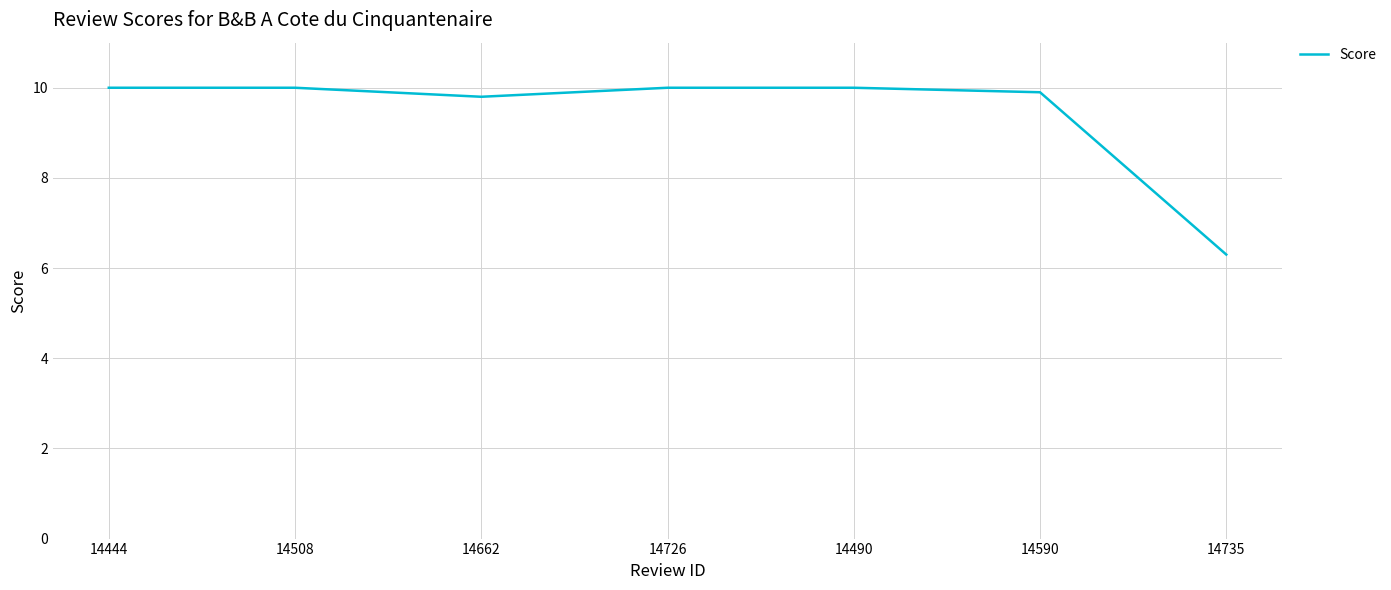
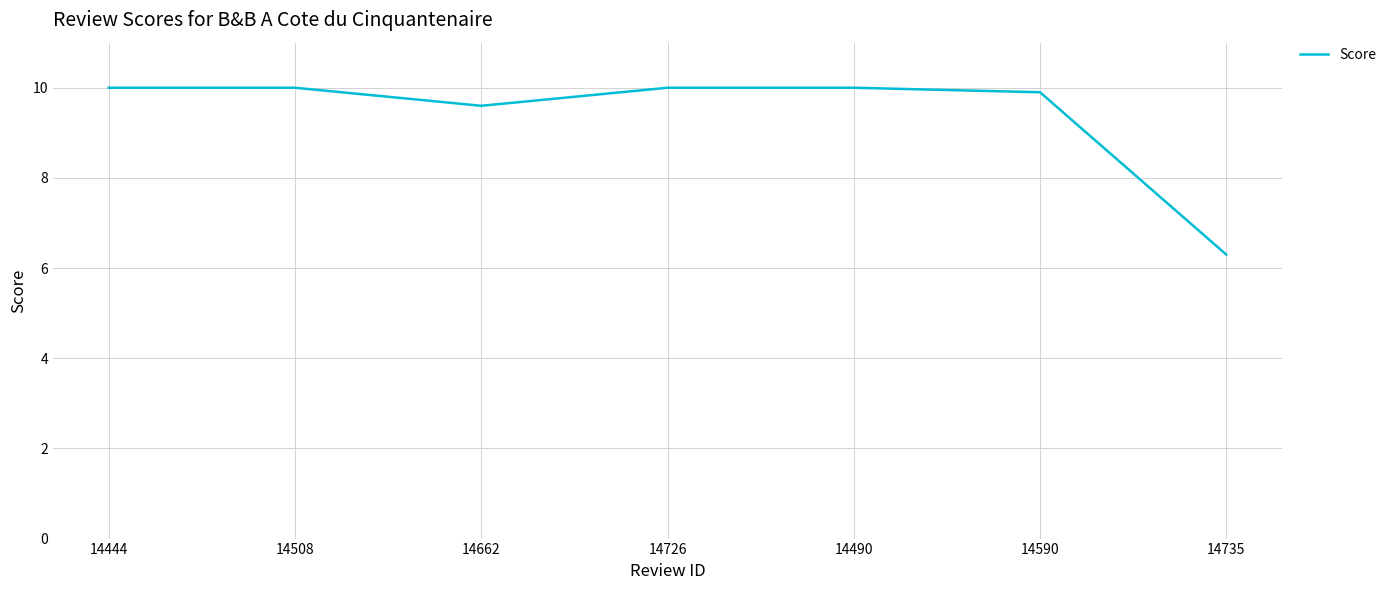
14662: 9.8 -> 9.6
